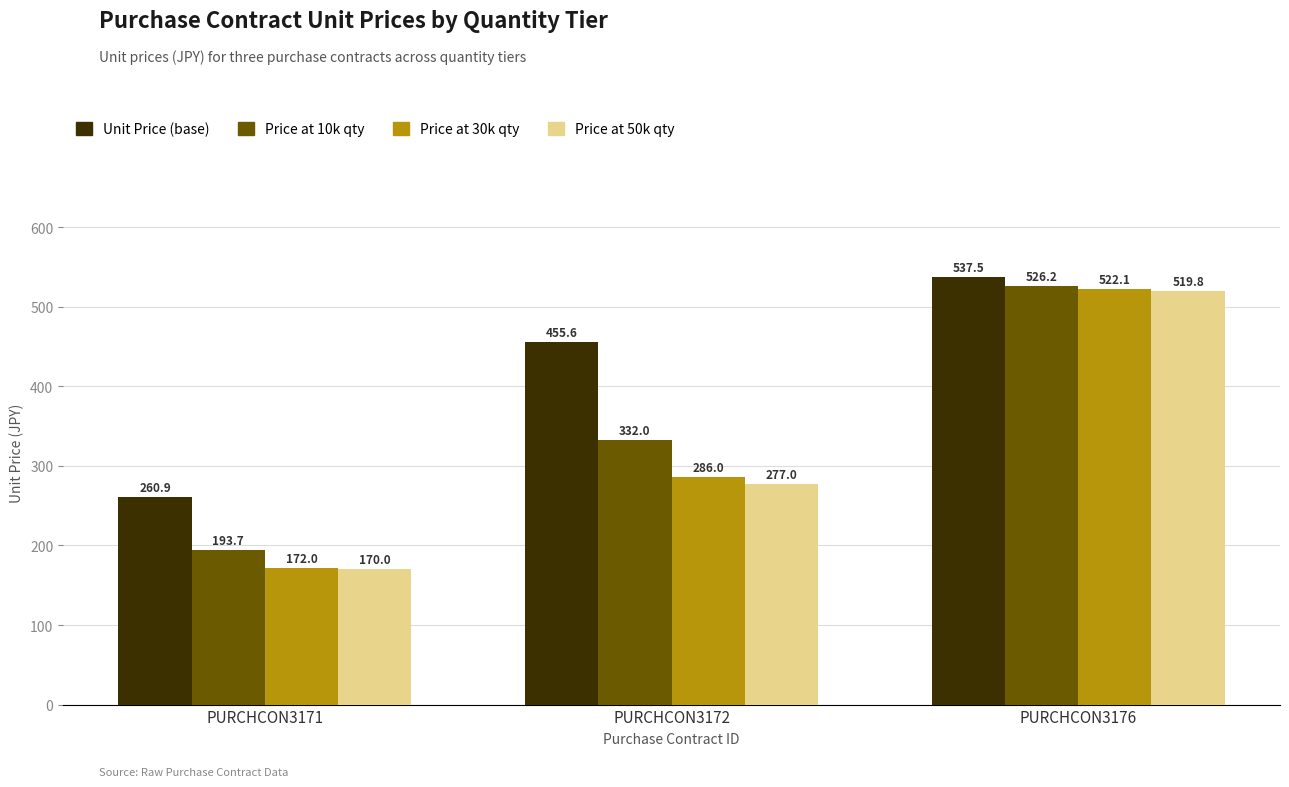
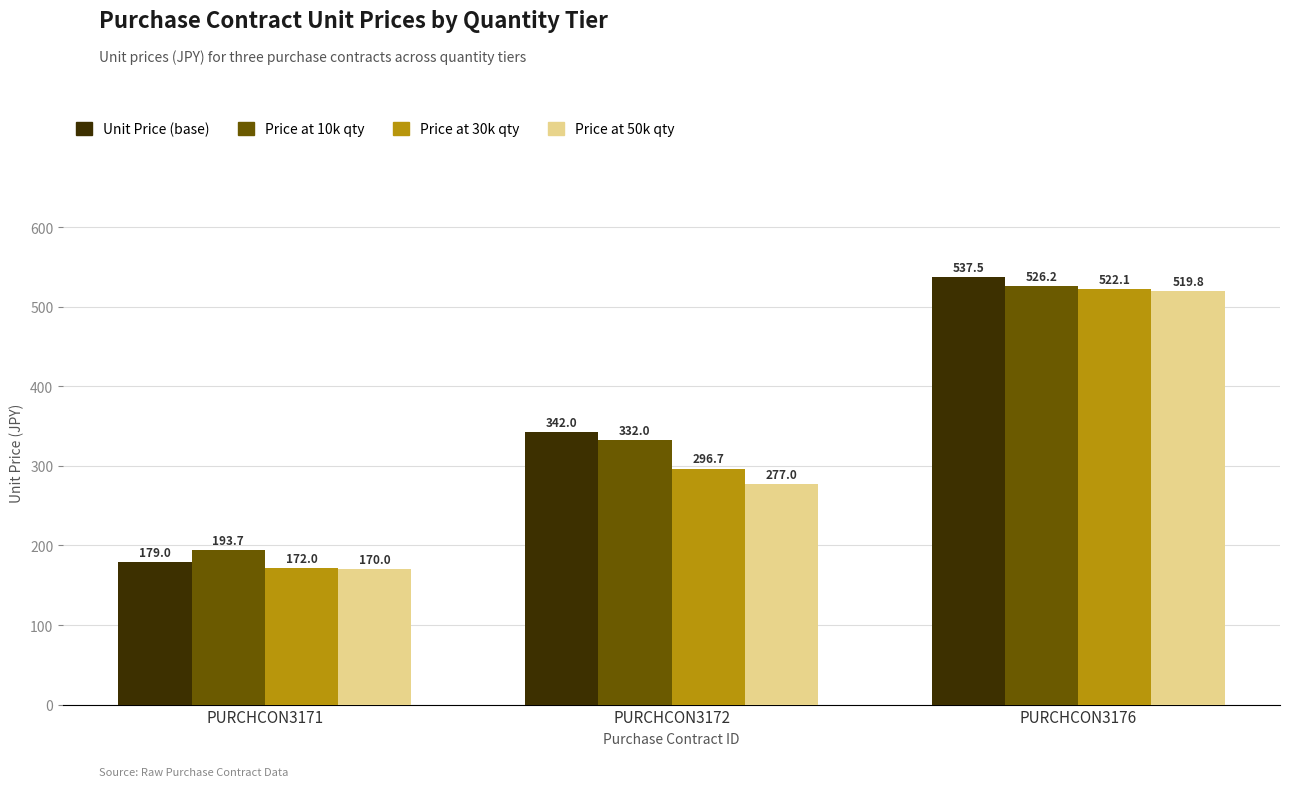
Unit Price (base), PURCHCON3171: 260.9 -> 179.0
Unit Price (base), PURCHCON3172: 455.6 -> 342.0
Price at 30k qty, PURCHCON3172: 286.0 -> 296.7
